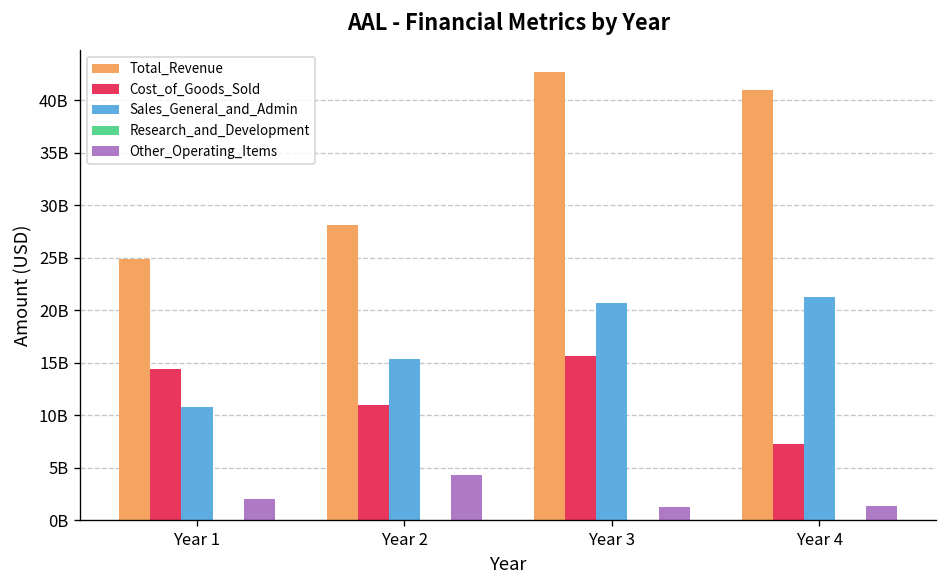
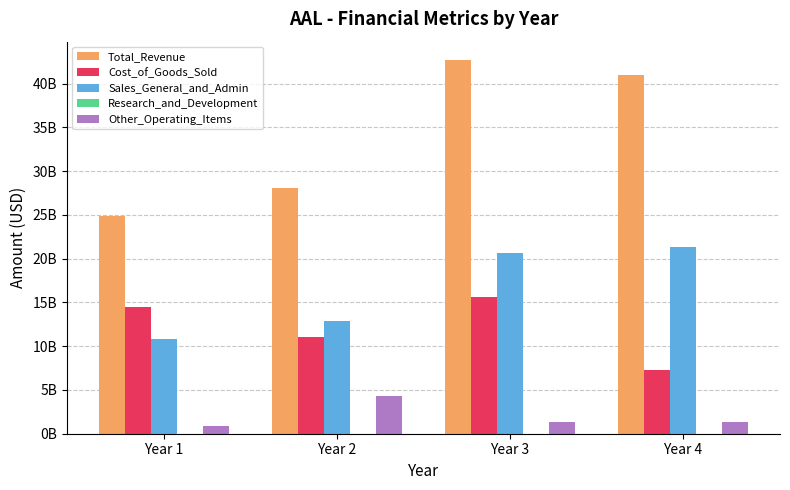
Other_Operating_Items, Year 1: 2000000000 -> 1000000000
Sales_General_and_Admin, Year 2: 15000000000 -> 13000000000
